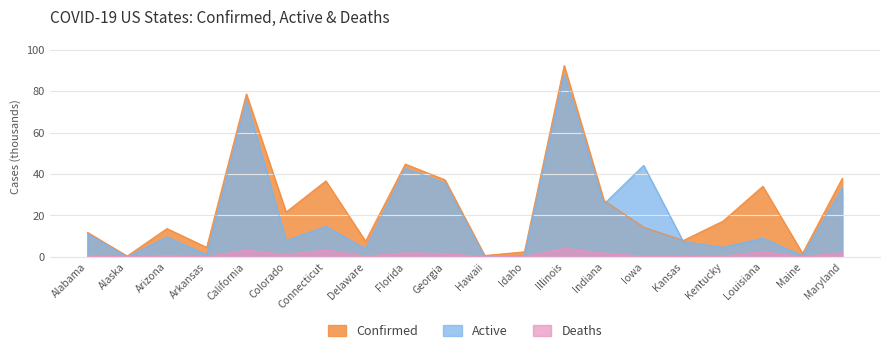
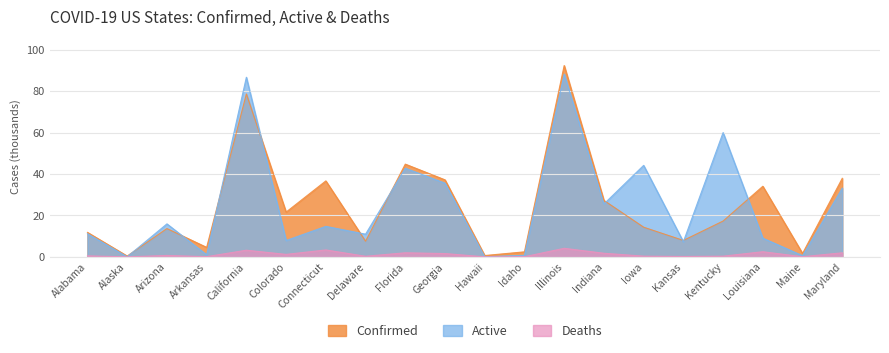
Active, Arizona: 10 -> 16
Active, California: 76 -> 87
Active, Delaware: 4 -> 11
Active, Kentucky: 5 -> 60
